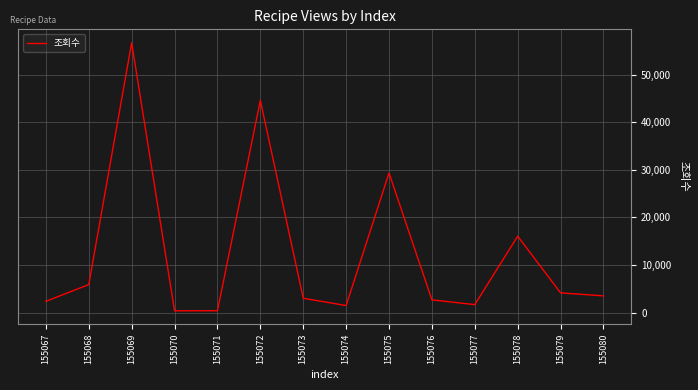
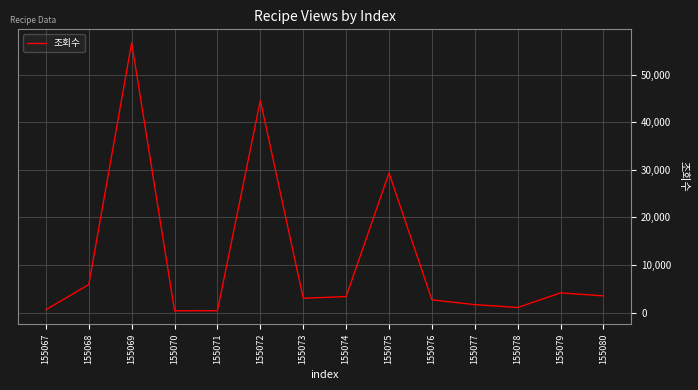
155067: 2,000 -> 1,000
155074: 1,000 -> 3,000
155078: 16,000 -> 1,000
